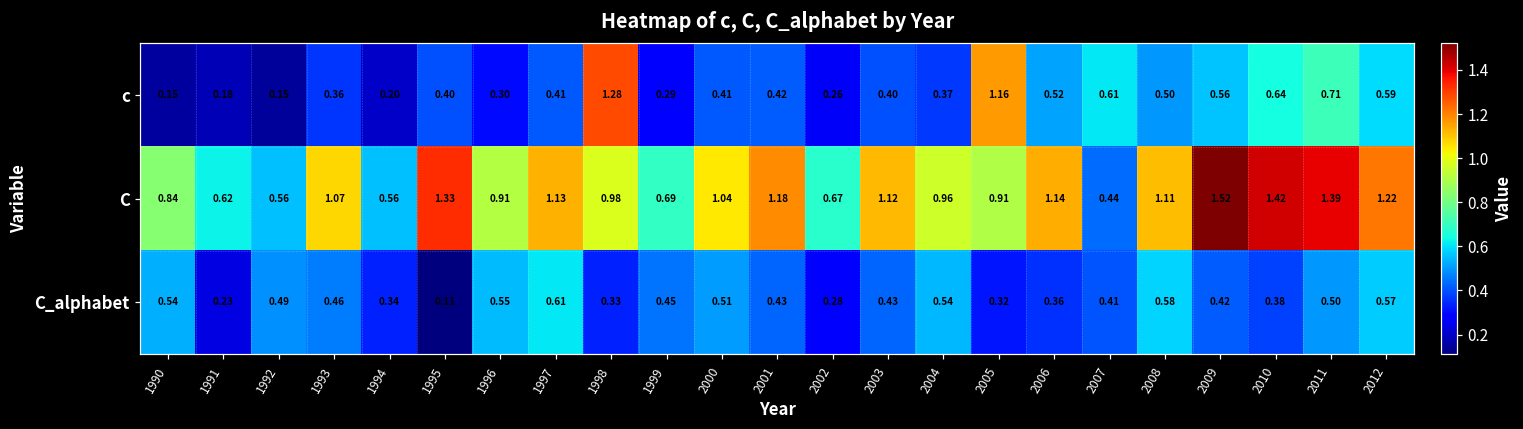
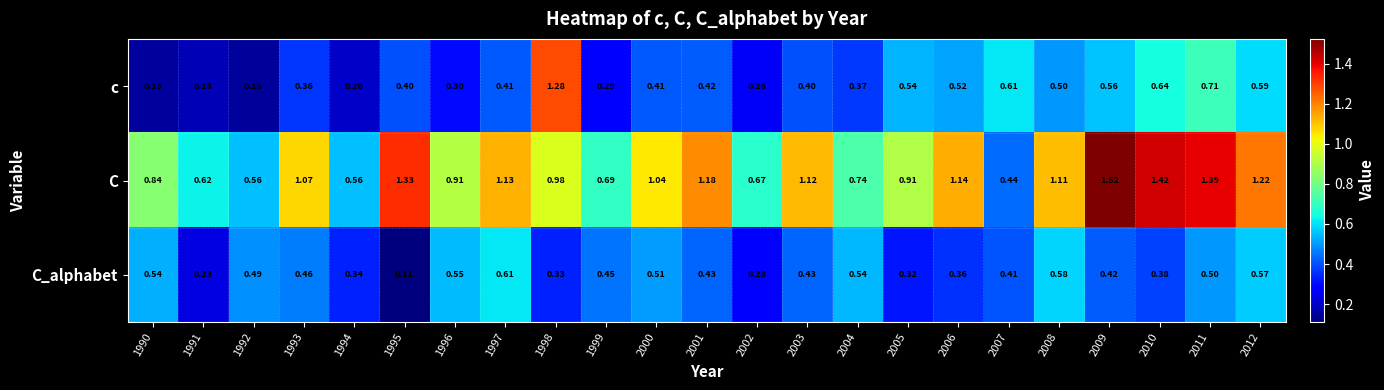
c, 2005: 1.16 -> 0.54
C, 2004: 0.96 -> 0.74
